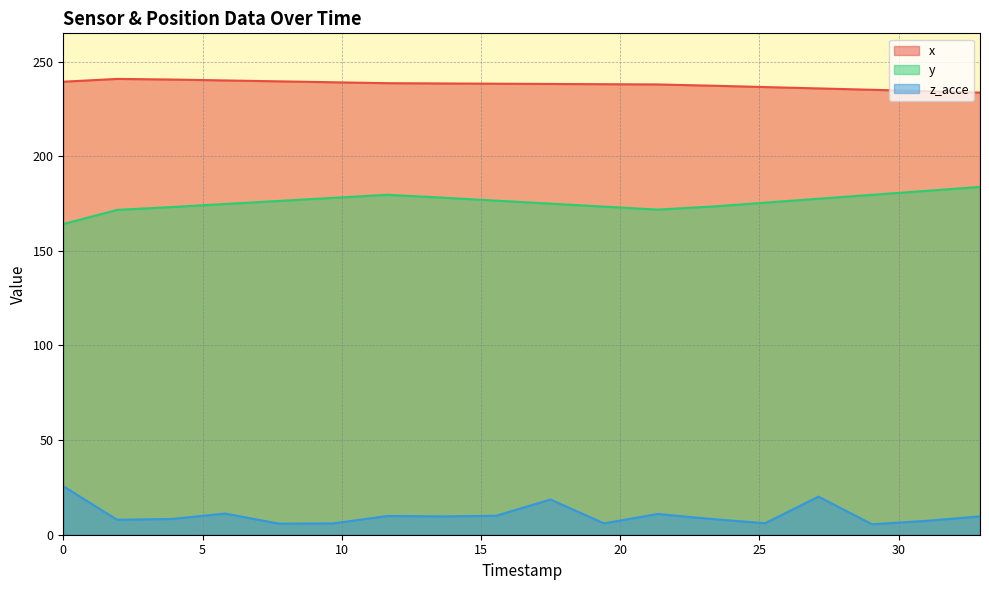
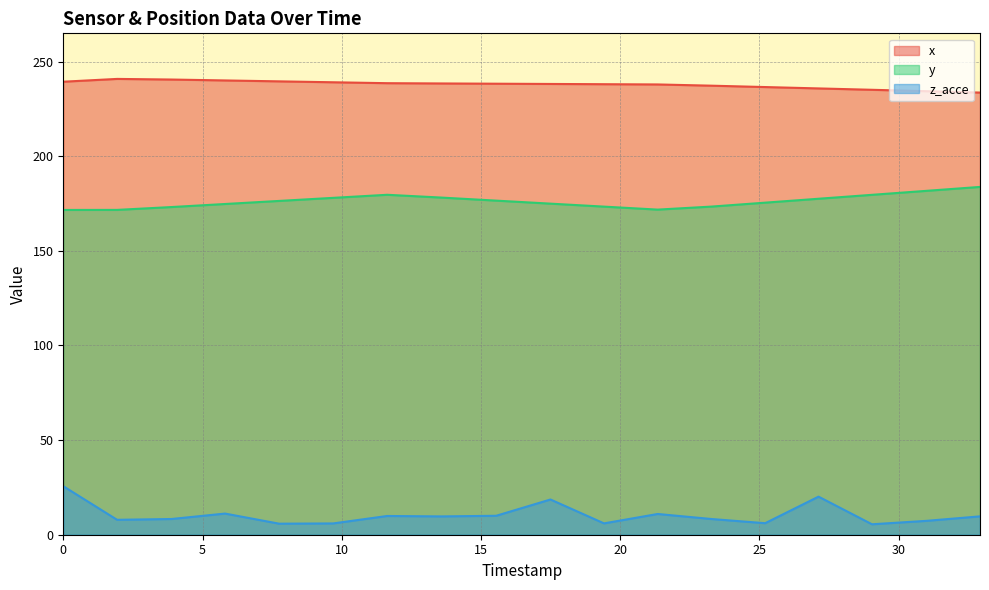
y, 0: 164 -> 172
